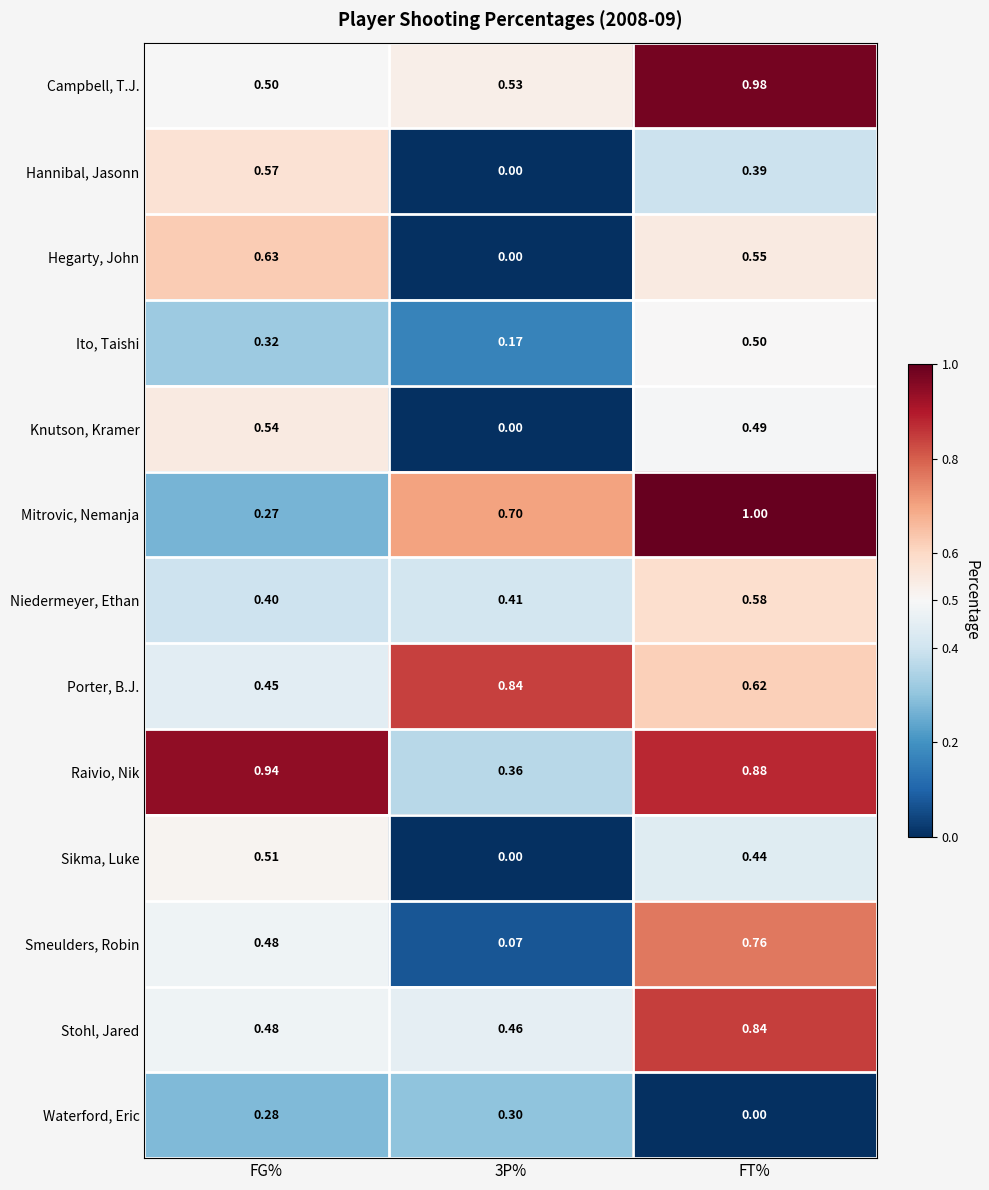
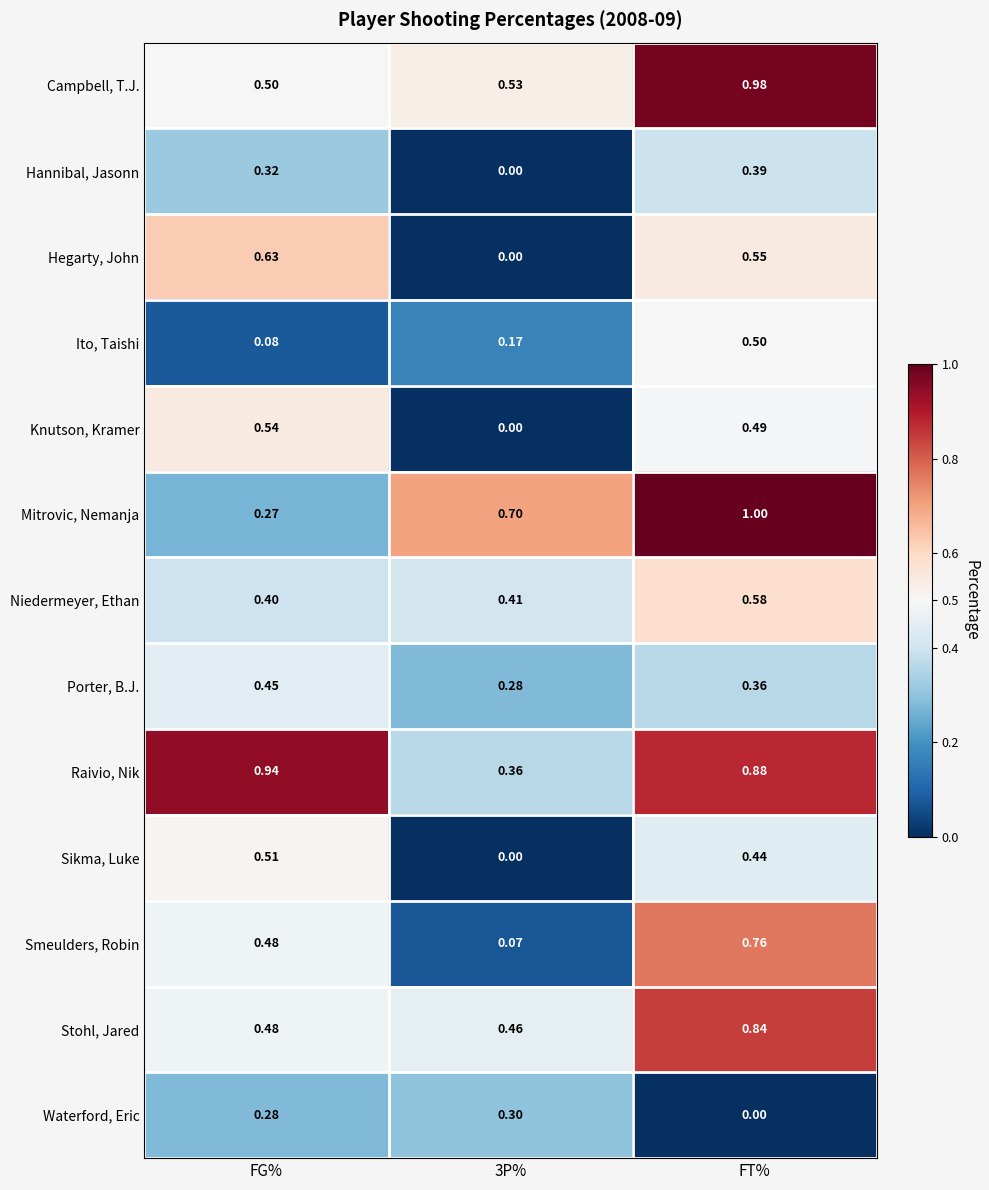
Hannibal, Jasonn, FG%: 0.57 -> 0.32
Ito, Taishi, FG%: 0.32 -> 0.08
Porter, B.J., 3P%: 0.84 -> 0.28
Porter, B.J., FT%: 0.62 -> 0.36
